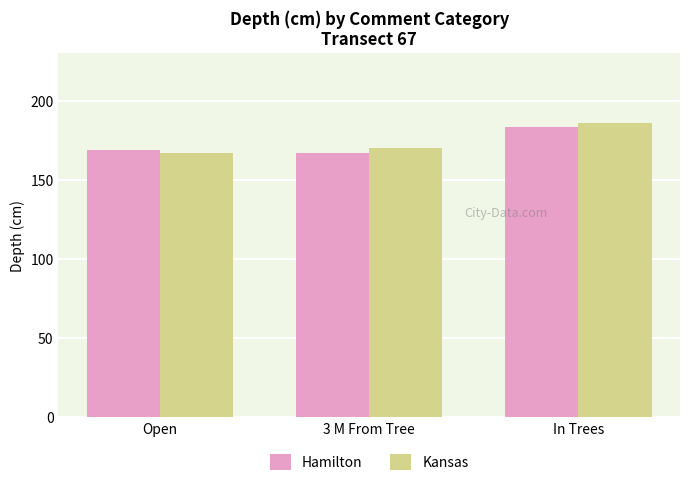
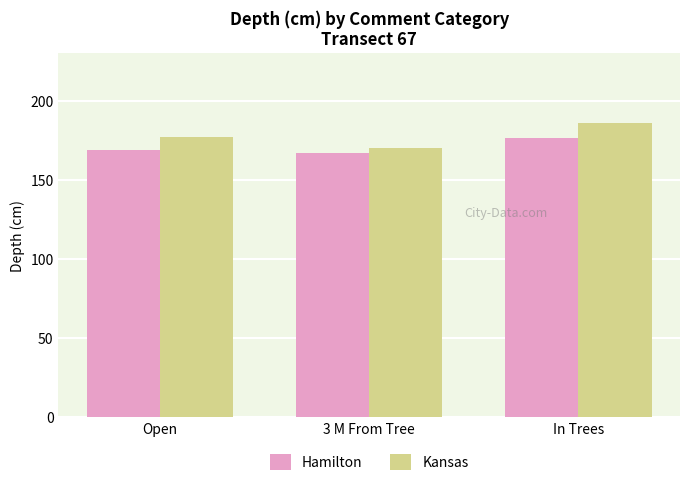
Kansas, Open: 167 -> 177
Hamilton, In Trees: 184 -> 177
